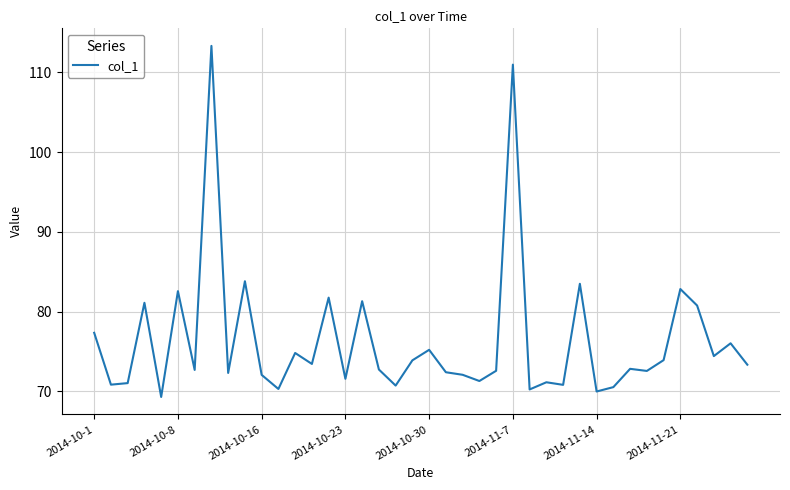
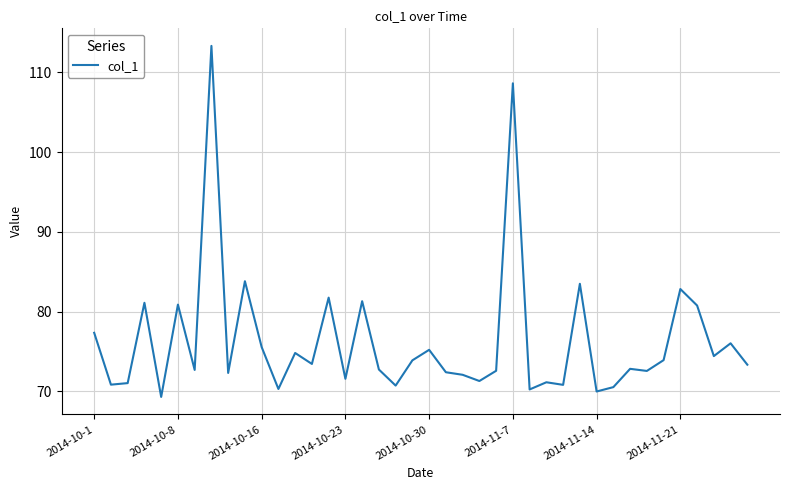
2014-10-8: 83 -> 81
2014-10-16: 72 -> 76
2014-11-7: 111 -> 109
